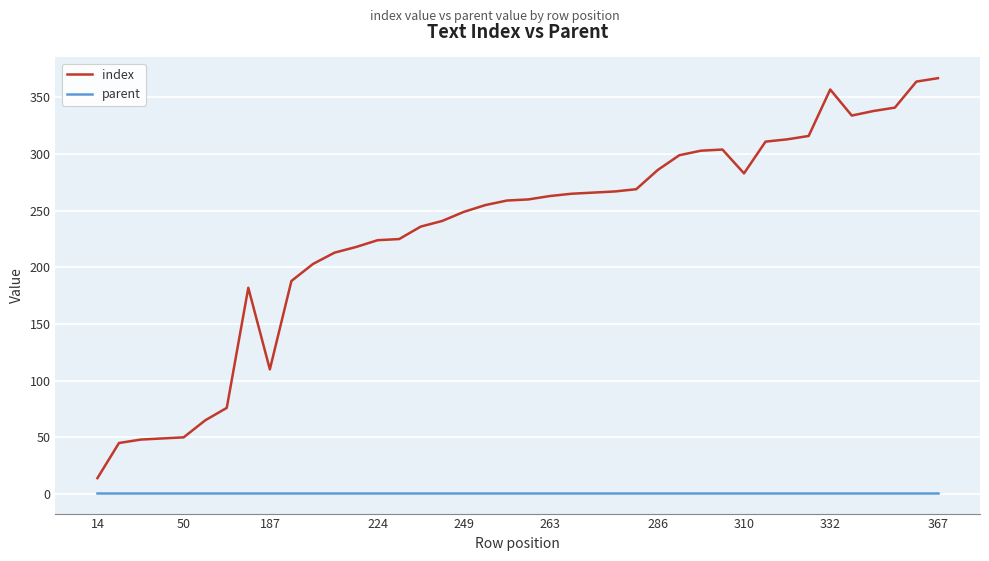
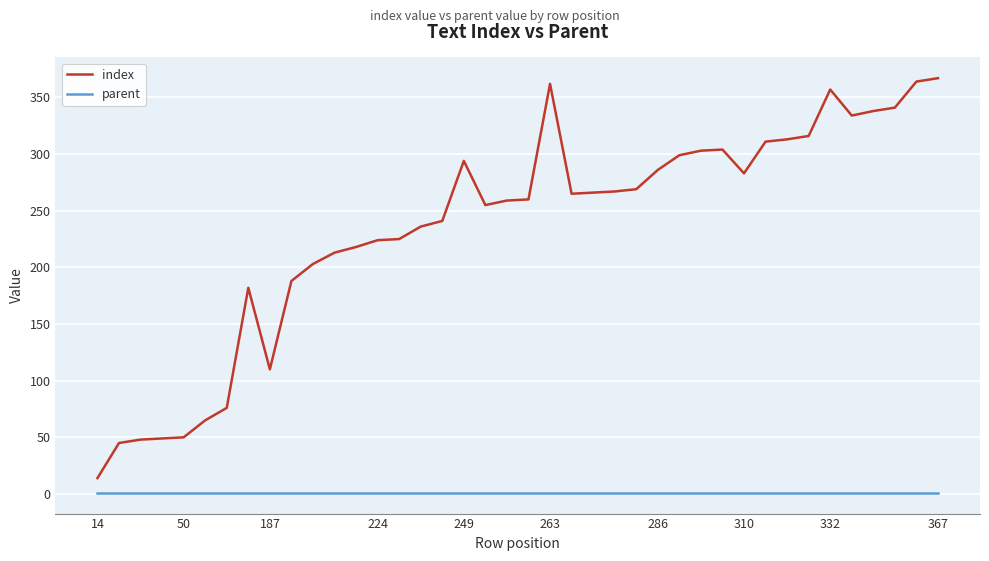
index, 249: 249 -> 294
index, 263: 263 -> 362
